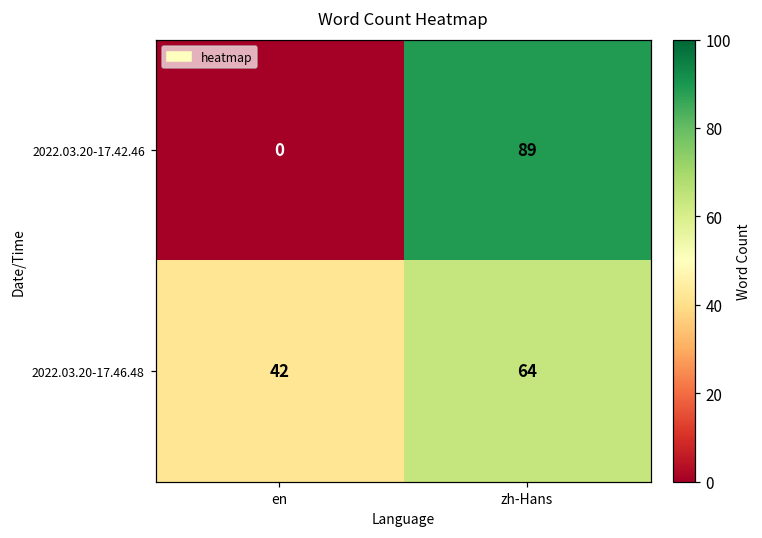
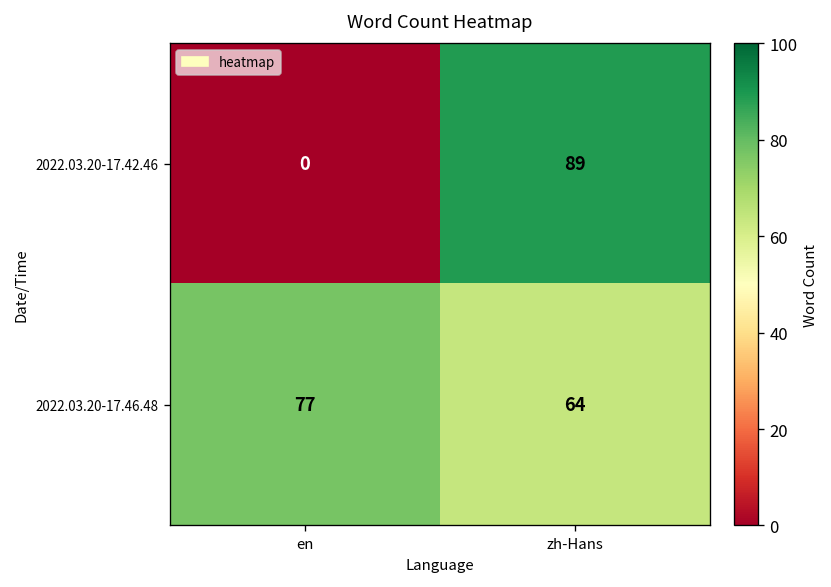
2022.03.20-17.46.48, en: 42 -> 77
